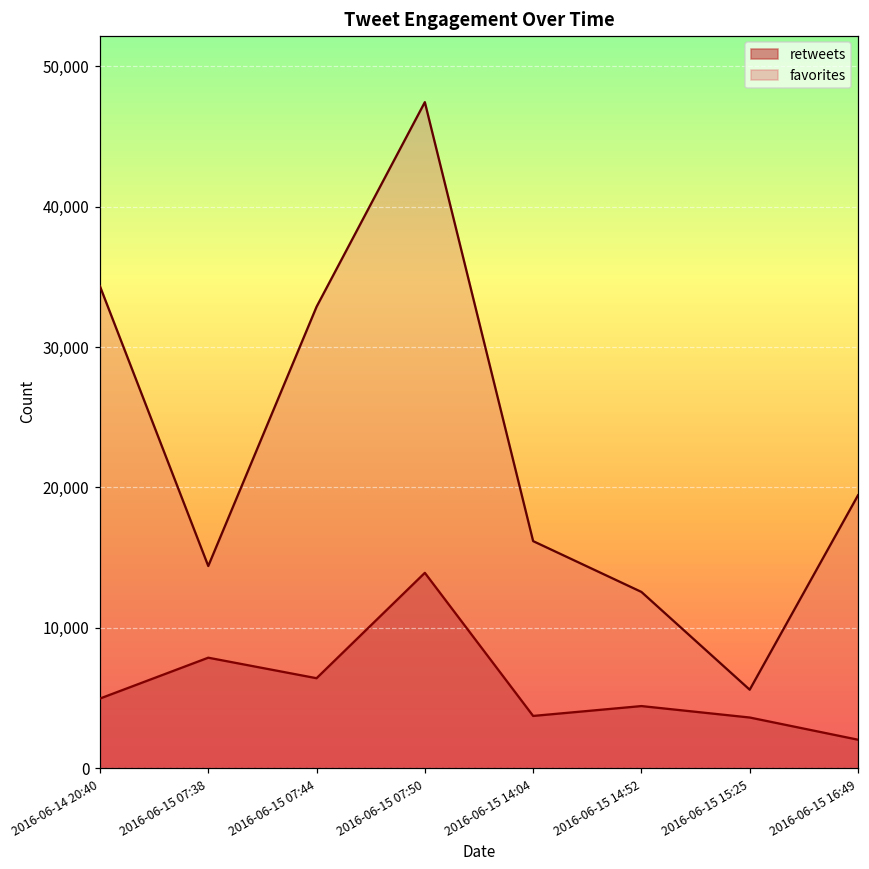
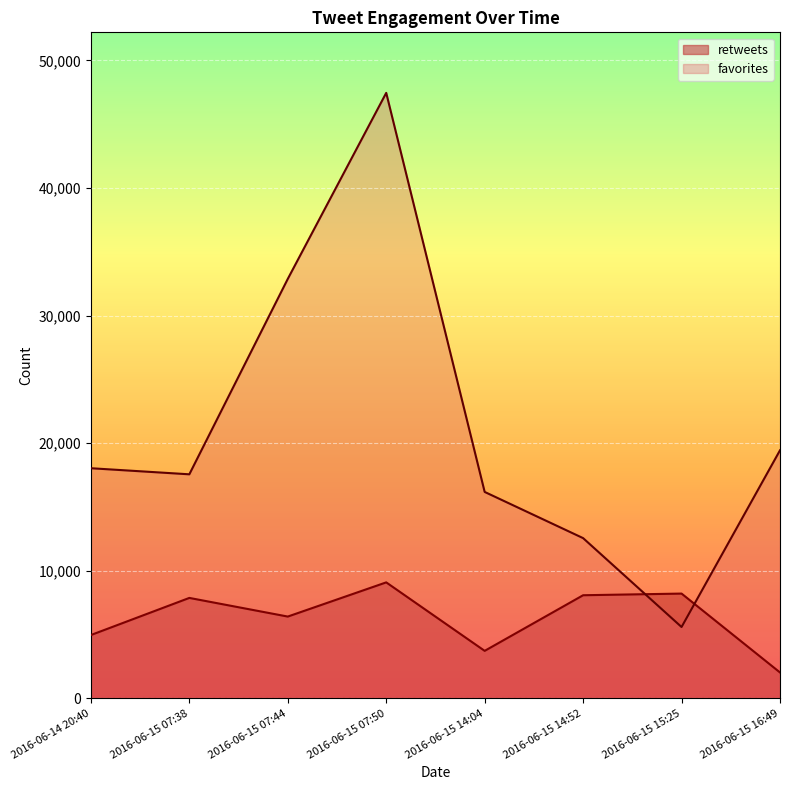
favorites, 2016-06-14 20:40: 34,300 -> 18,000
favorites, 2016-06-15 07:38: 14,400 -> 17,600
retweets, 2016-06-15 07:50: 13,900 -> 9,100
retweets, 2016-06-15 14:52: 4,400 -> 8,100
retweets, 2016-06-15 15:25: 3,600 -> 8,200
